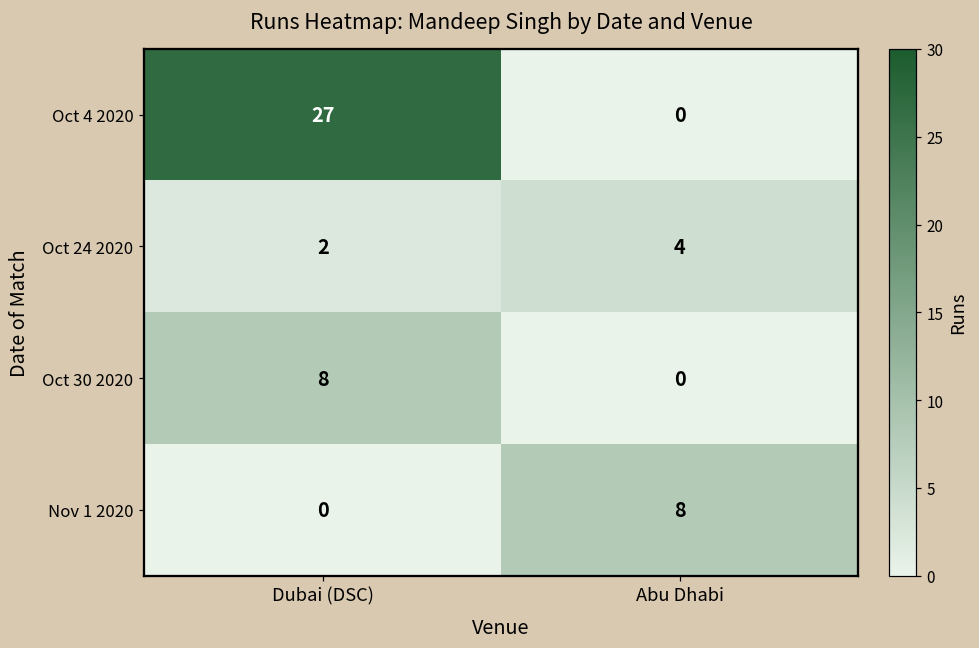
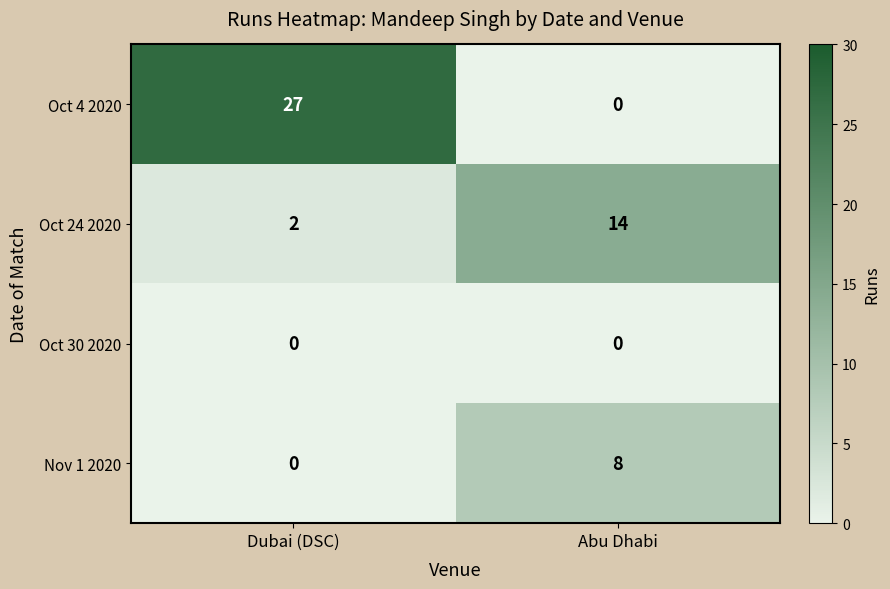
Oct 24 2020, Abu Dhabi: 4 -> 14
Oct 30 2020, Dubai (DSC): 8 -> 0
